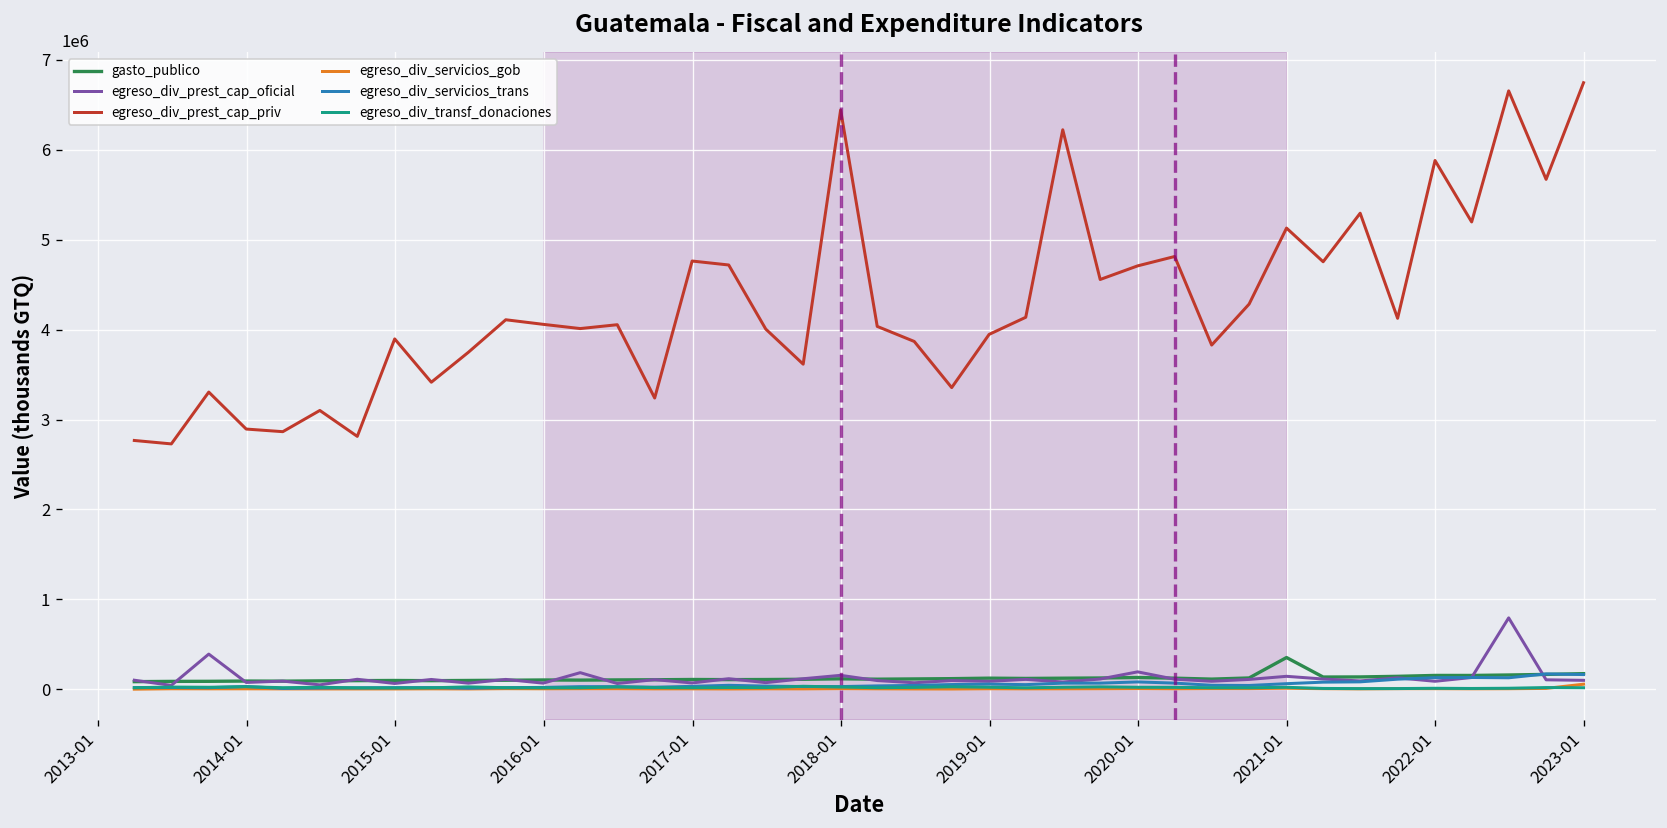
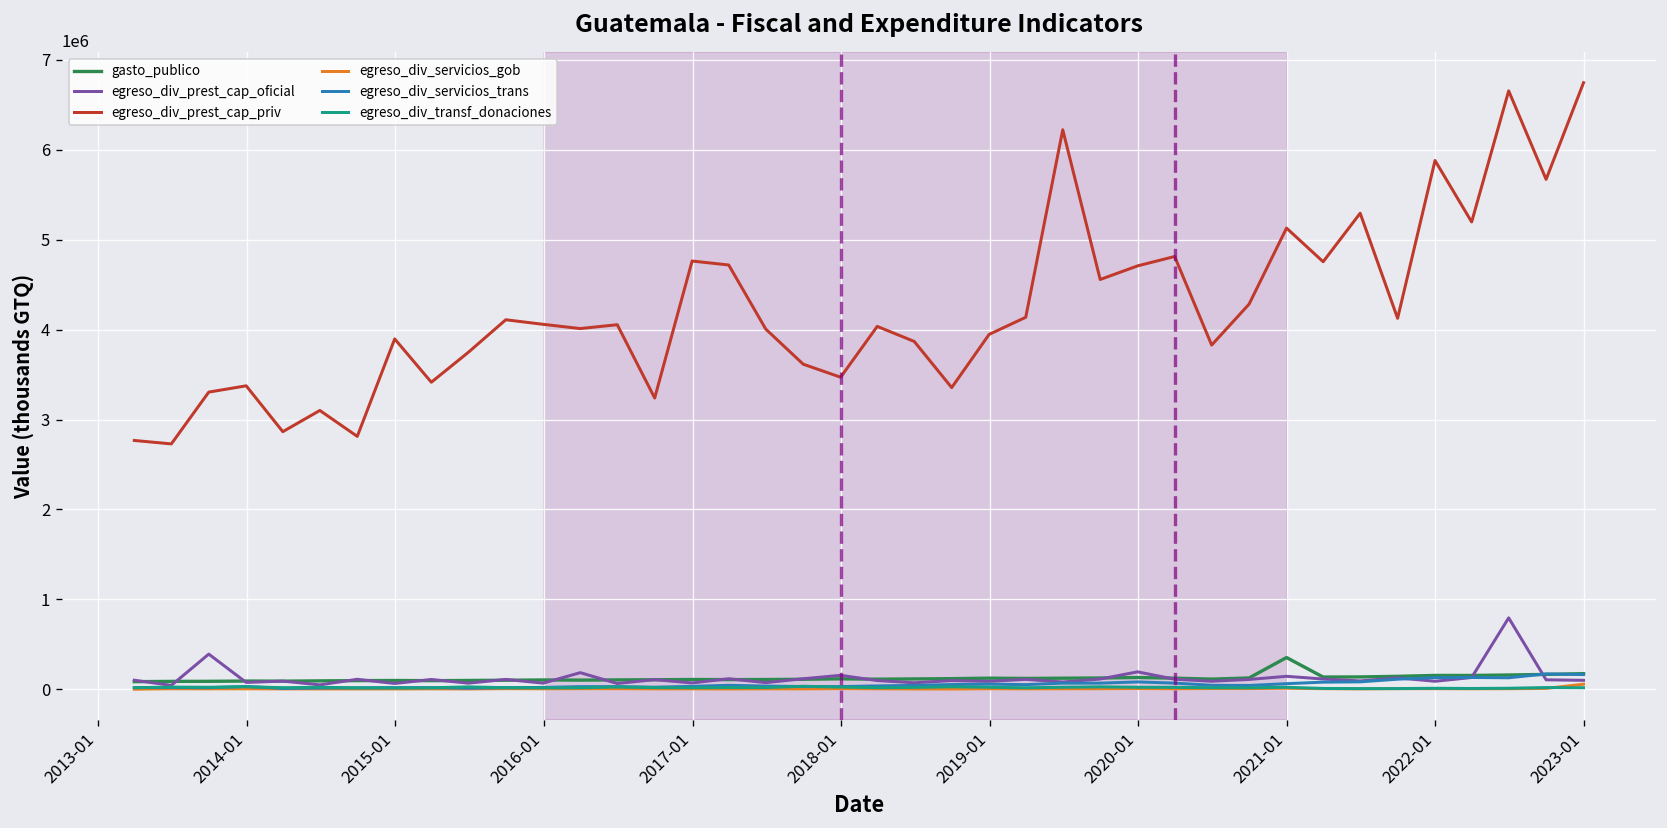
egreso_div_prest_cap_priv, 2014-01: 2900000 -> 3400000
egreso_div_prest_cap_priv, 2018-01: 6400000 -> 3500000
